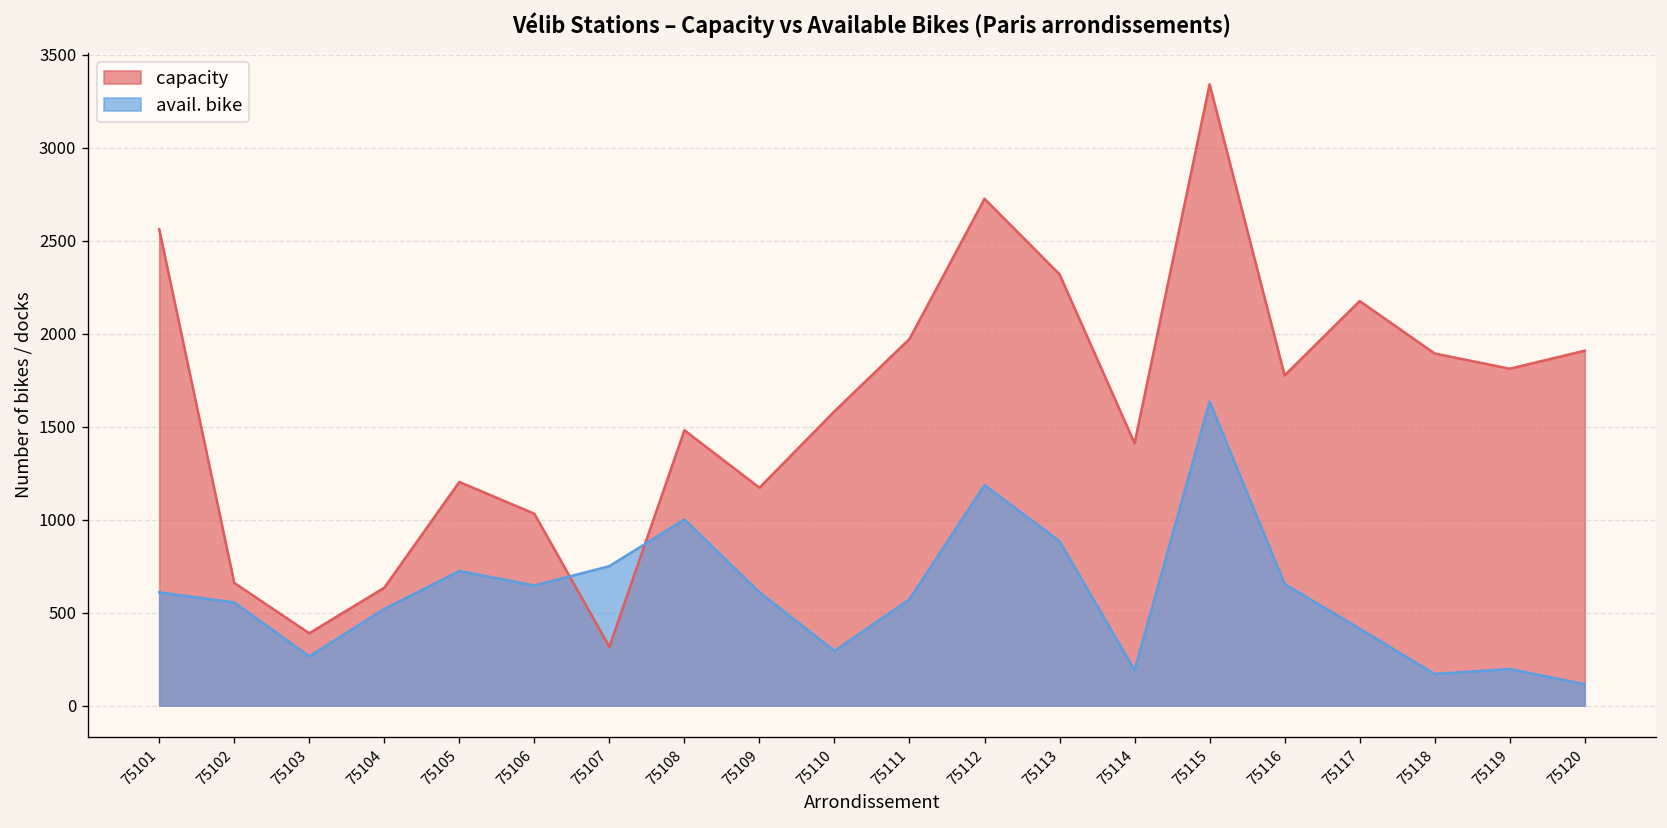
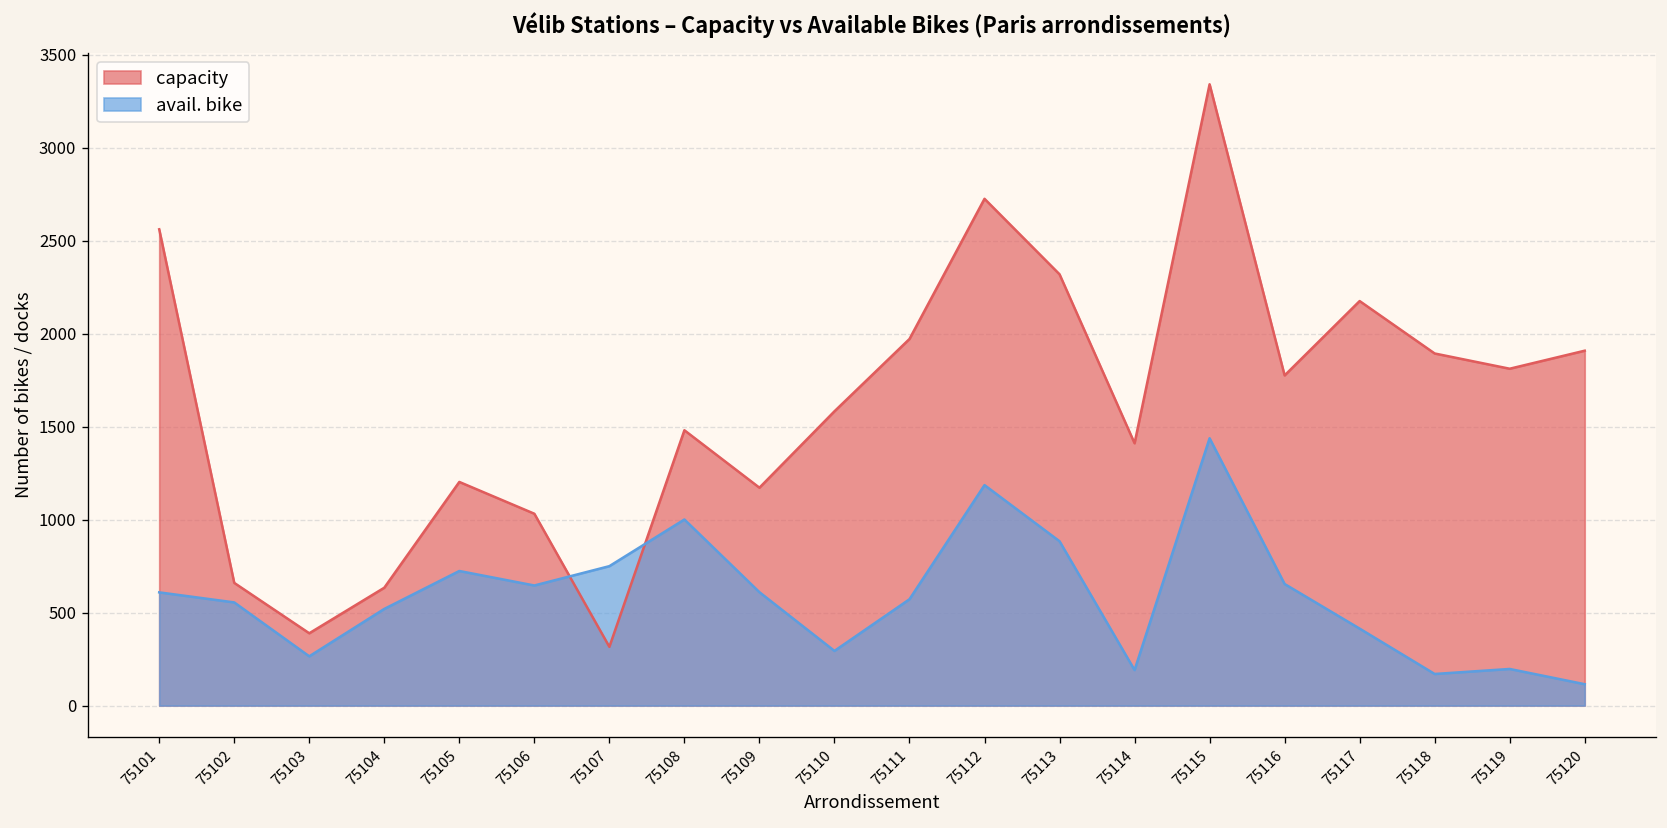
avail. bike, 75115: 1640 -> 1440
